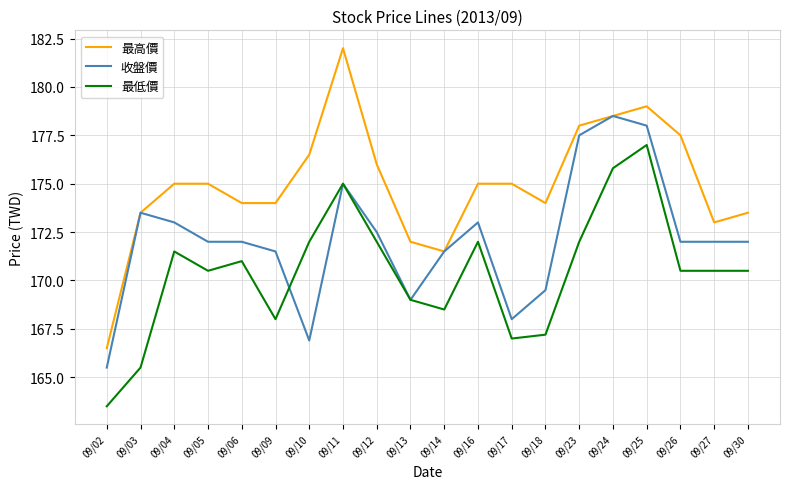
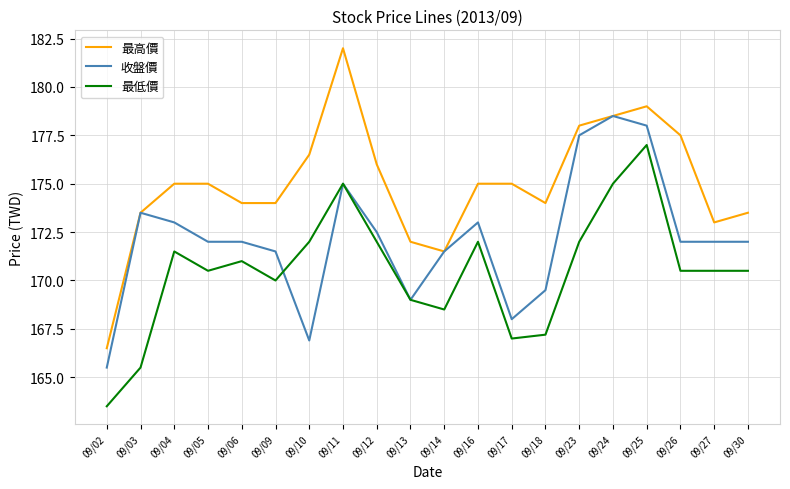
最低價, 09/09: 168 -> 170
最低價, 09/24: 175.8 -> 175.0
